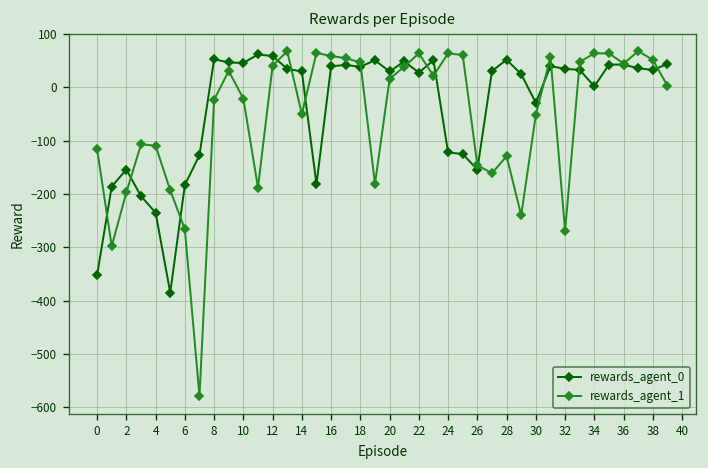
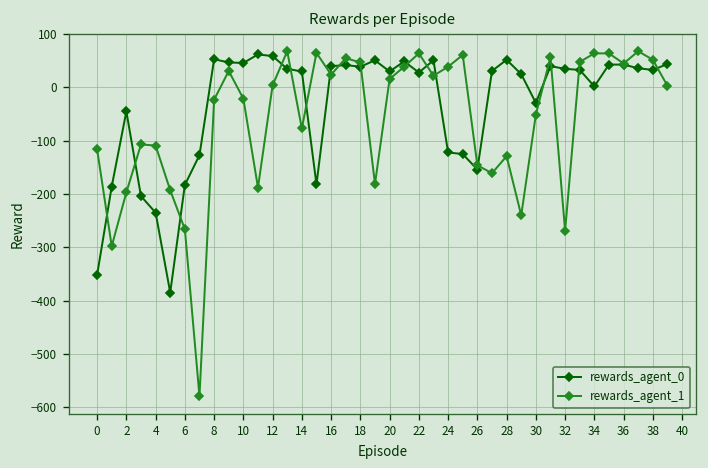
rewards_agent_0, 2: -150 -> -50
rewards_agent_1, 12: 40 -> 0
rewards_agent_1, 14: -50 -> -80
rewards_agent_1, 16: 60 -> 20
rewards_agent_1, 24: 60 -> 40
